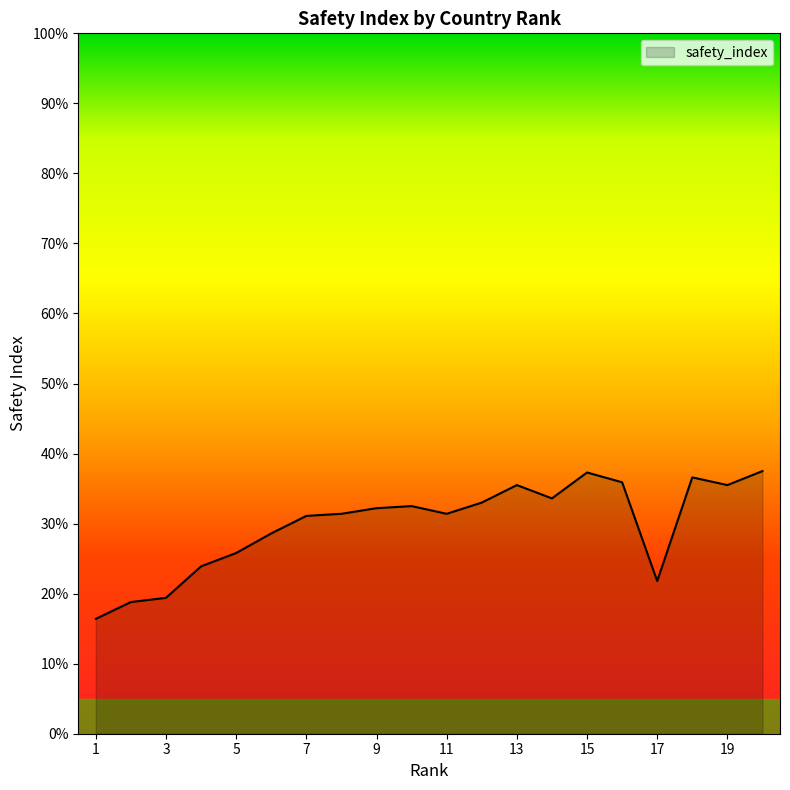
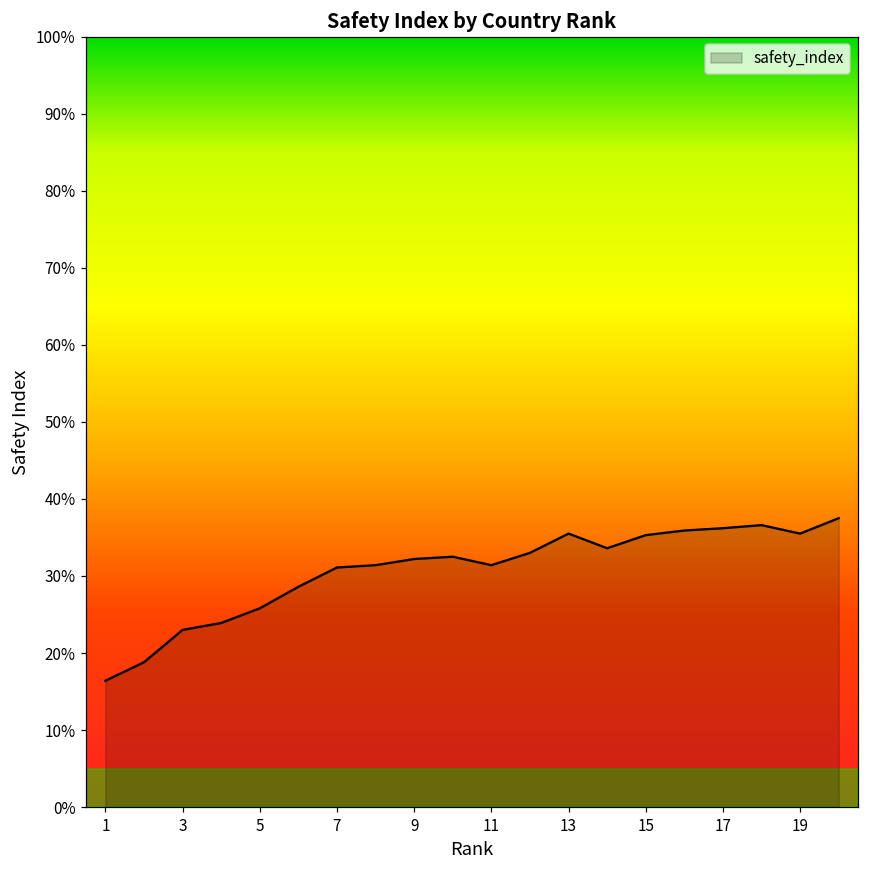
3: 19% -> 23%
15: 37% -> 35%
17: 22% -> 36%
